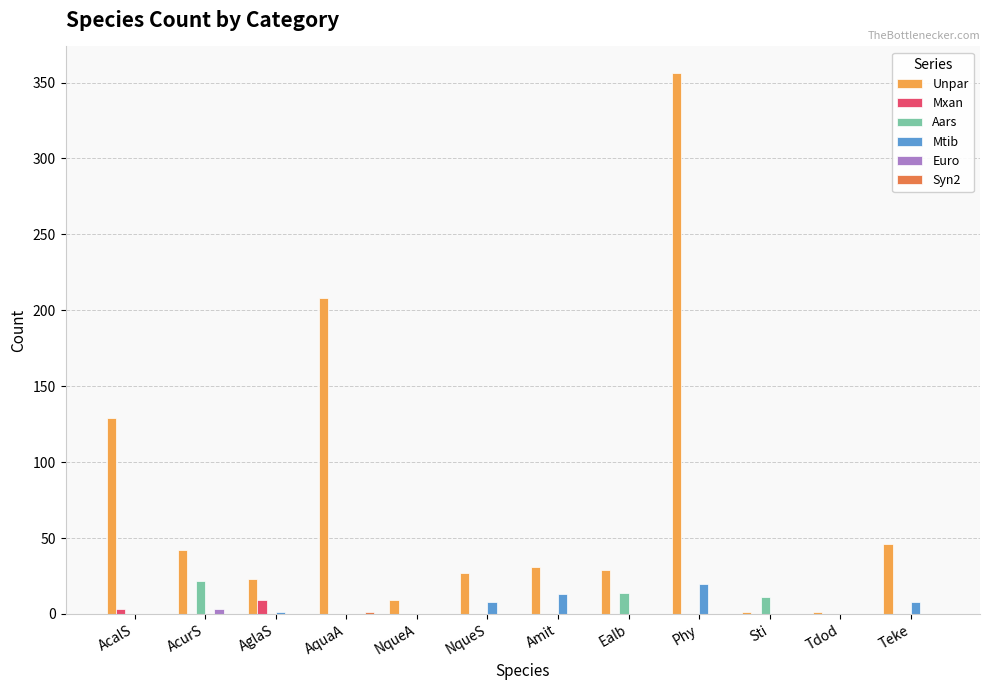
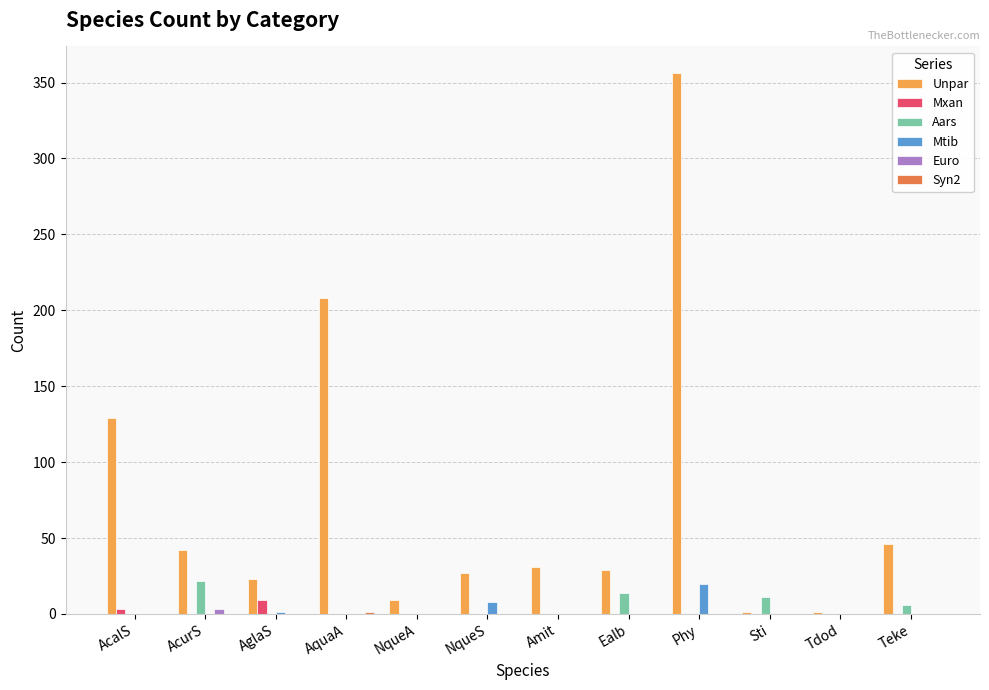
Mtib, Amit: 13 -> 0
Aars, Teke: 0 -> 6
Mtib, Teke: 8 -> 0
